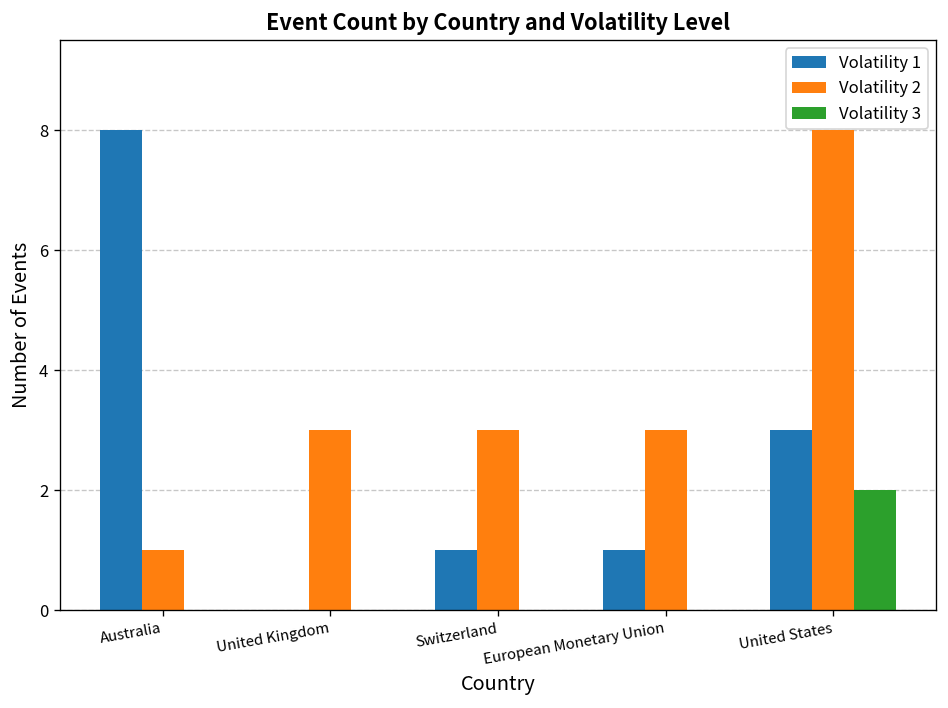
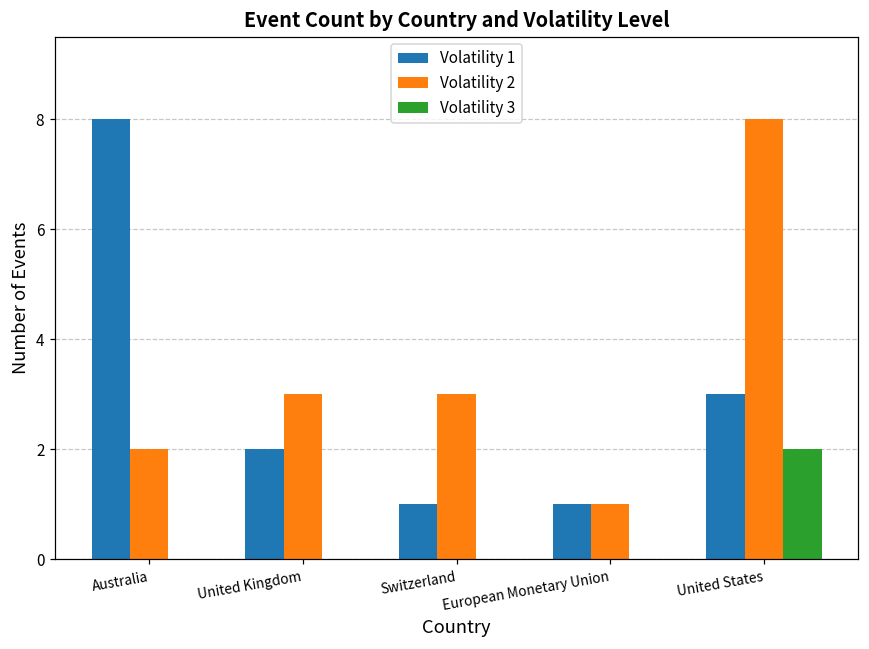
Volatility 2, Australia: 1 -> 2
Volatility 1, United Kingdom: 0 -> 2
Volatility 2, European Monetary Union: 3 -> 1
